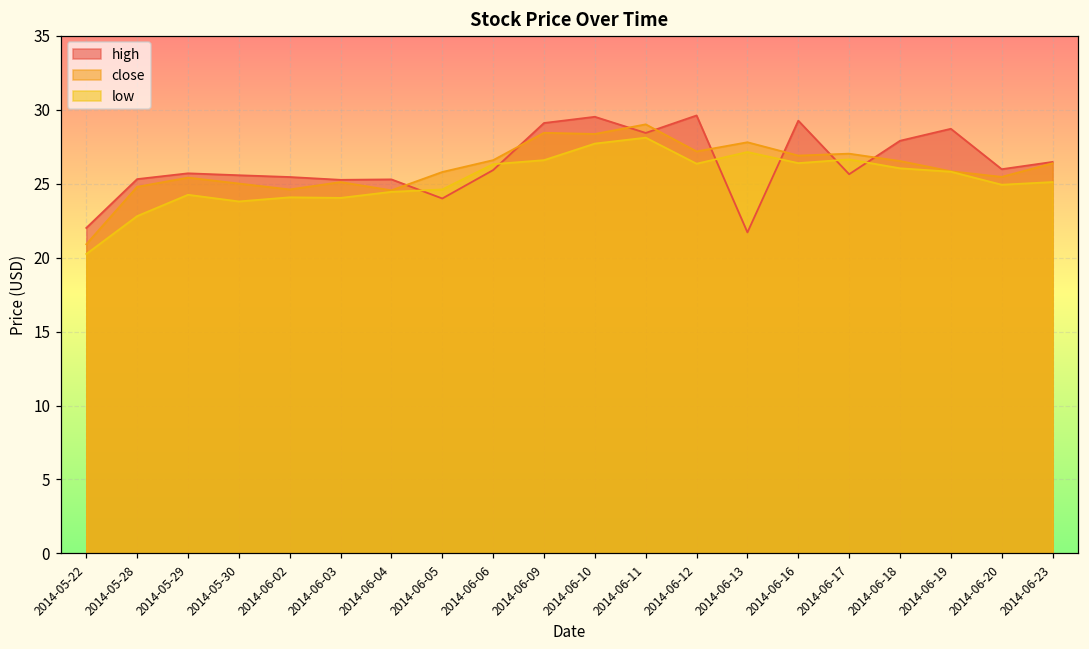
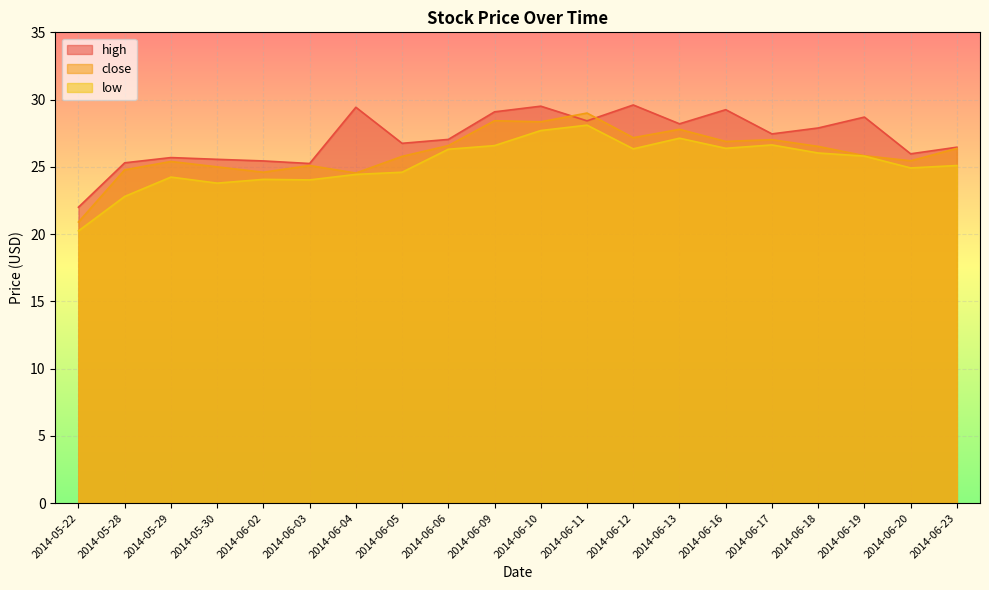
high, 2014-06-04: 25.3 -> 29.4
high, 2014-06-05: 24.0 -> 26.8
high, 2014-06-06: 25.9 -> 27.0
high, 2014-06-13: 21.7 -> 28.2
high, 2014-06-17: 25.6 -> 27.5
